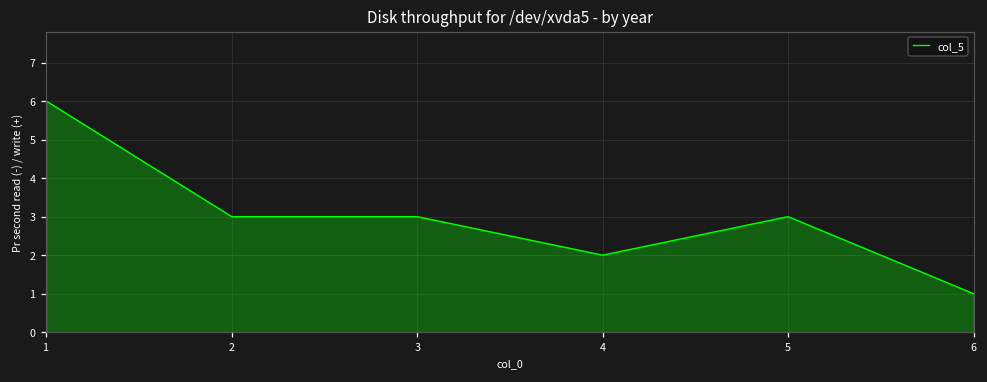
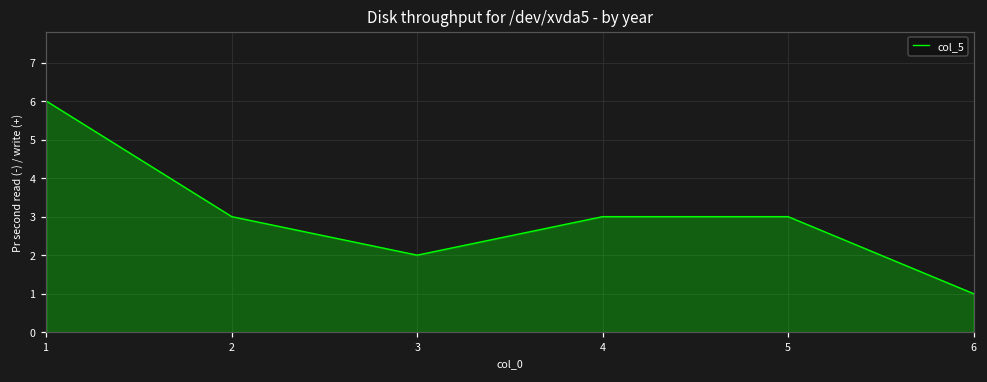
3: 3 -> 2
4: 2 -> 3
